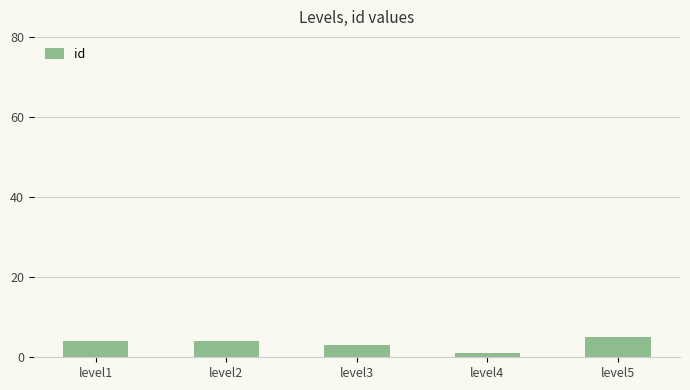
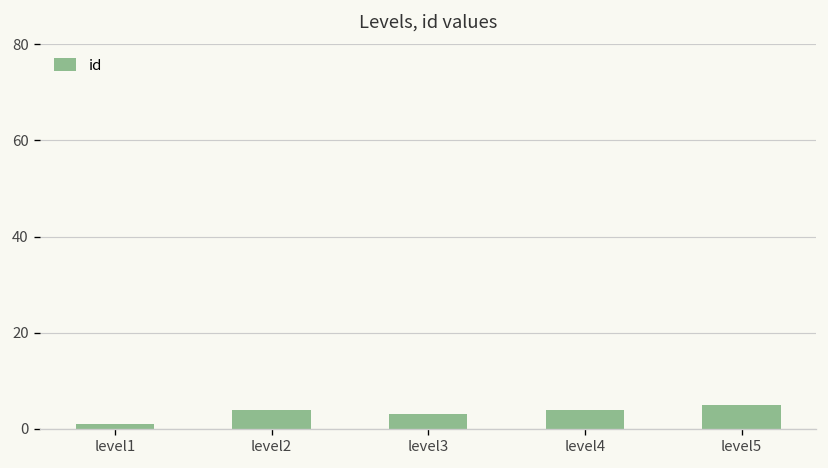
level1: 4 -> 1
level4: 1 -> 4
